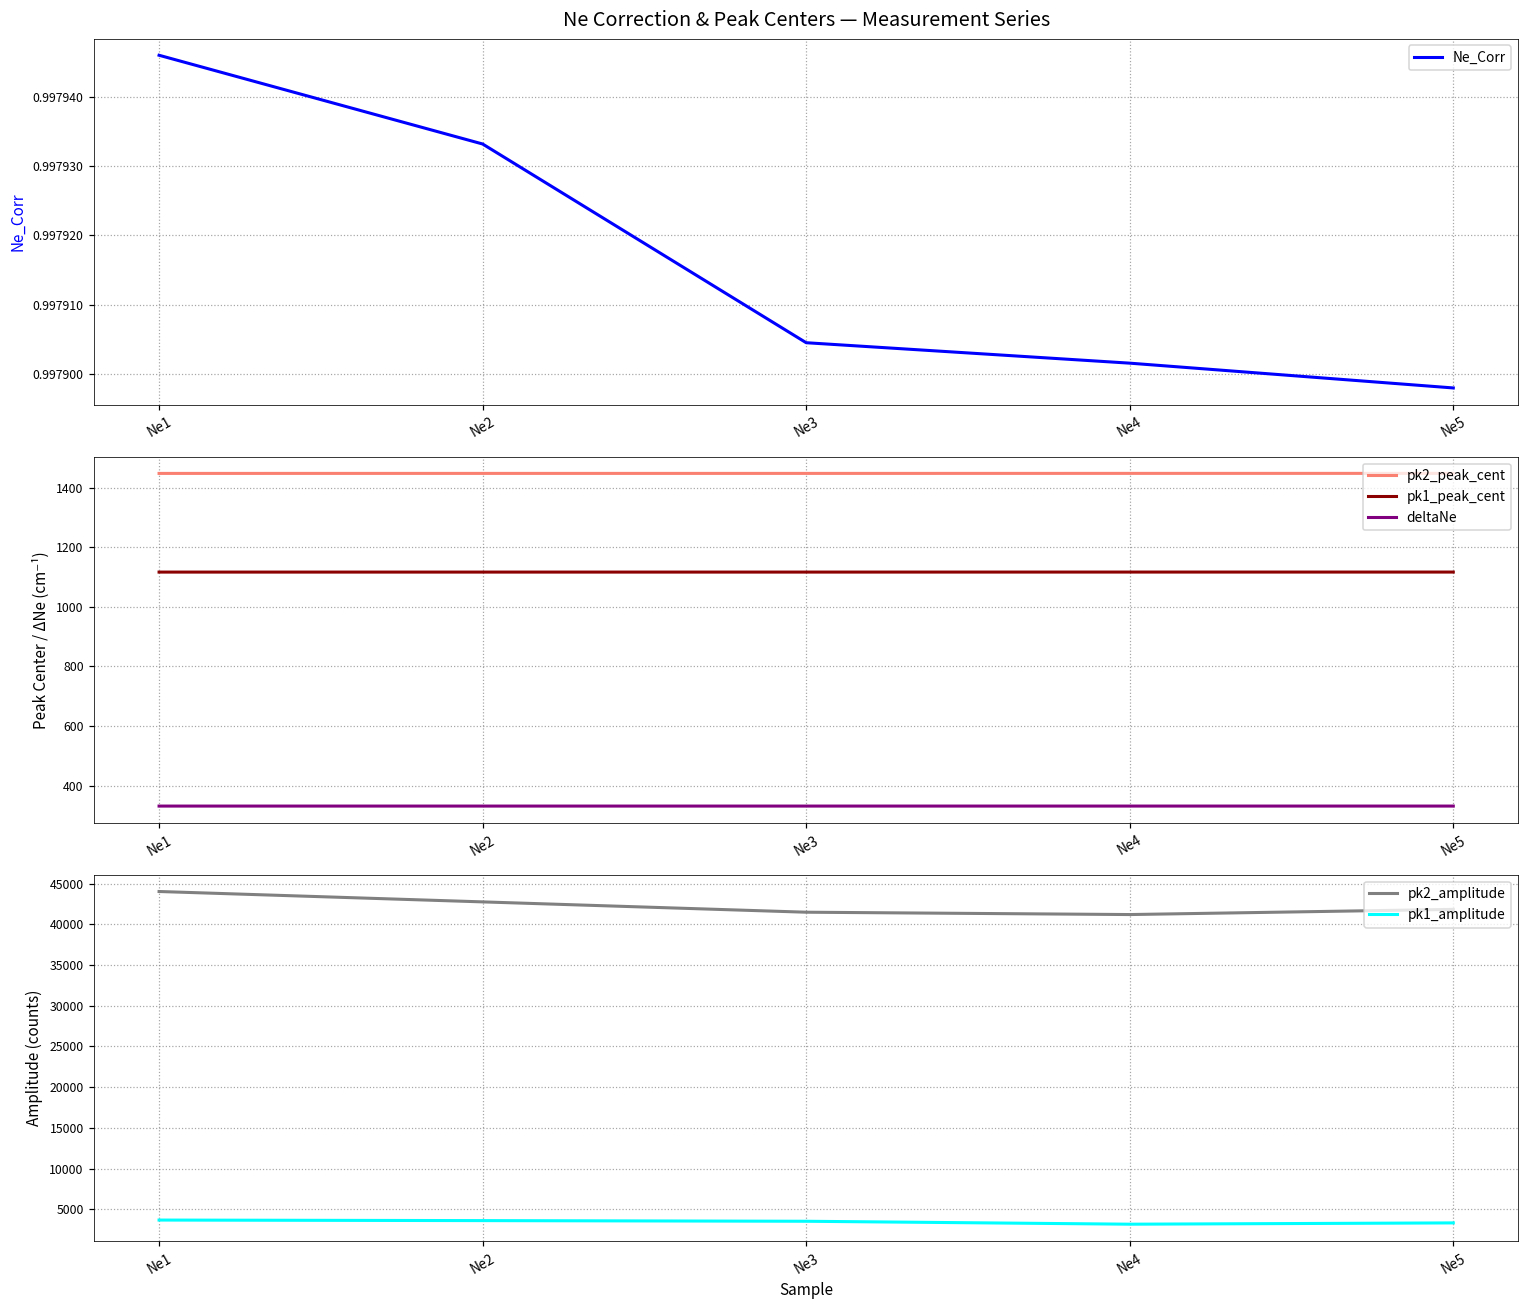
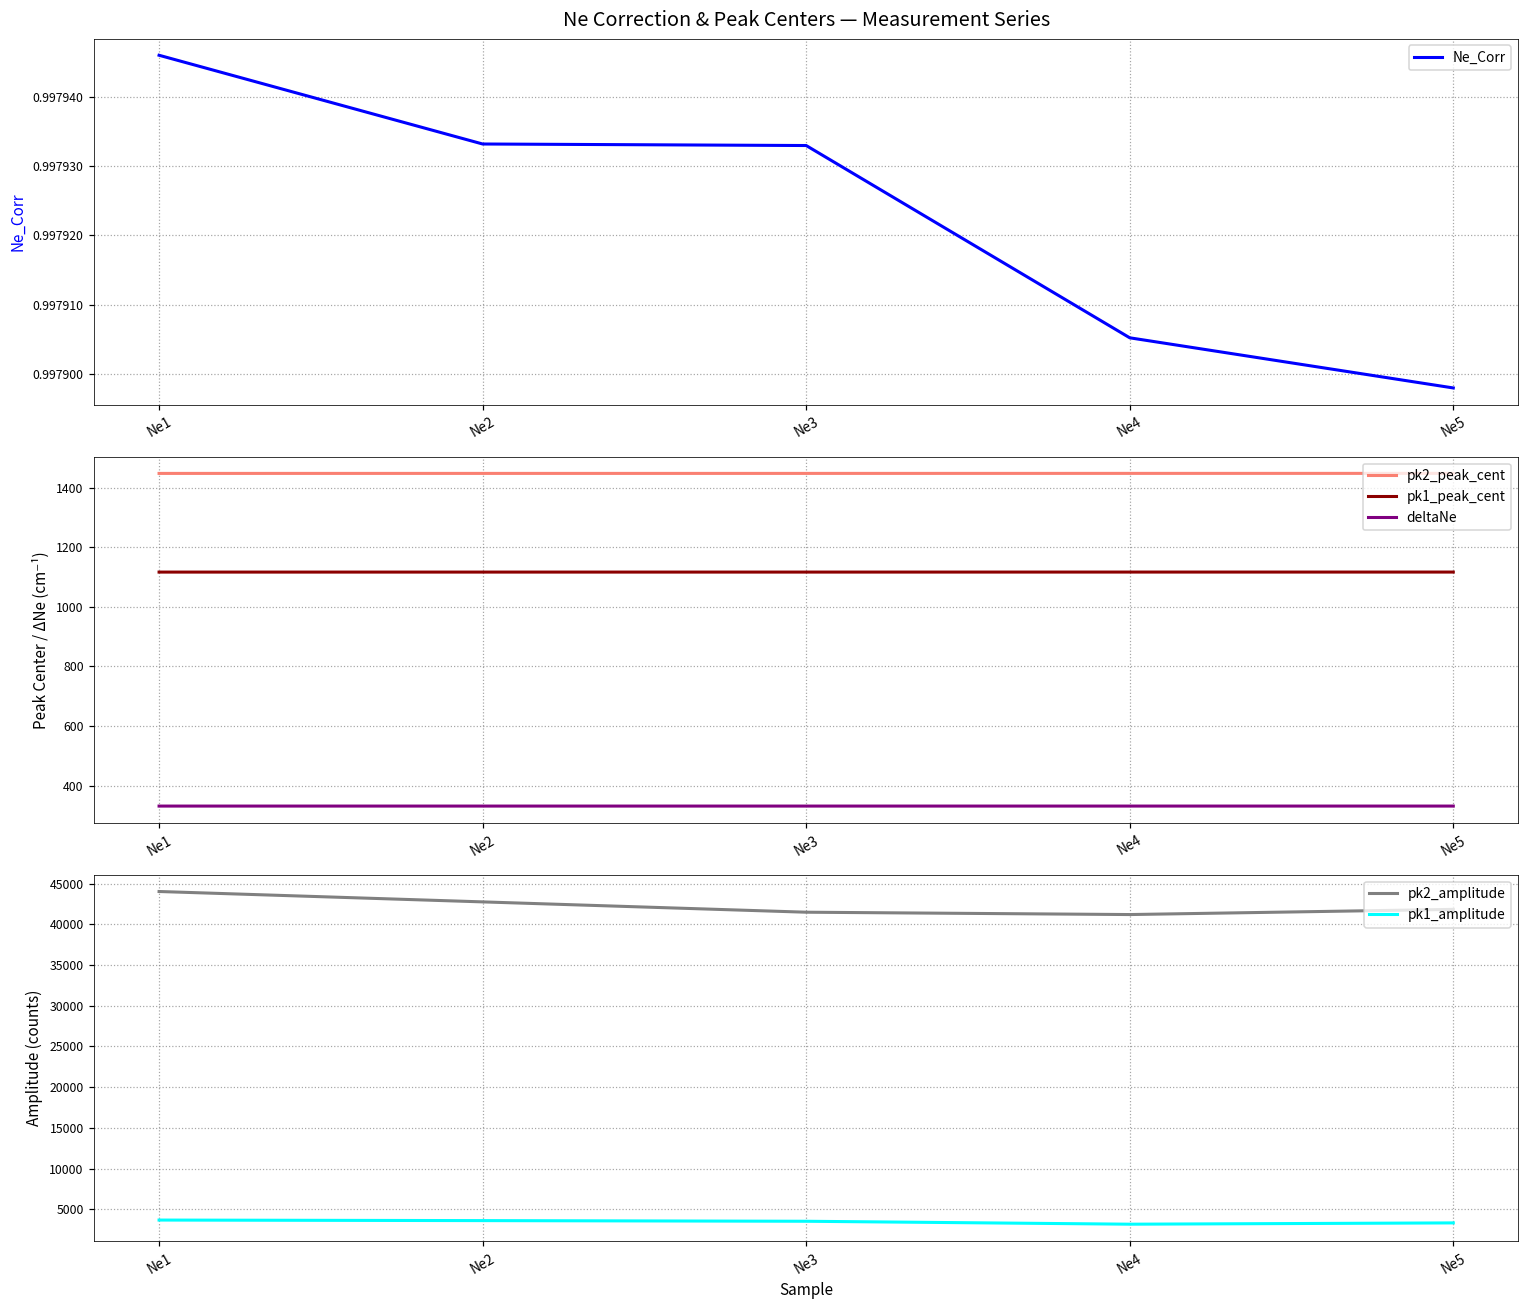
Ne Correction & Peak Centers — Measurement Series, Ne3: 0.997905 -> 0.997933
Ne Correction & Peak Centers — Measurement Series, Ne4: 0.997902 -> 0.997905
